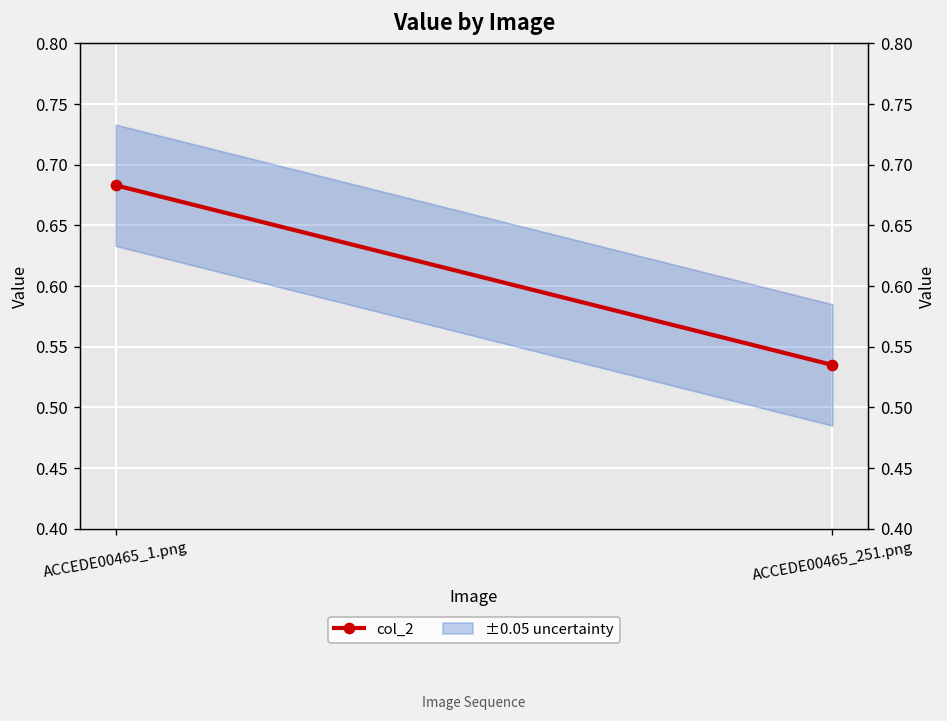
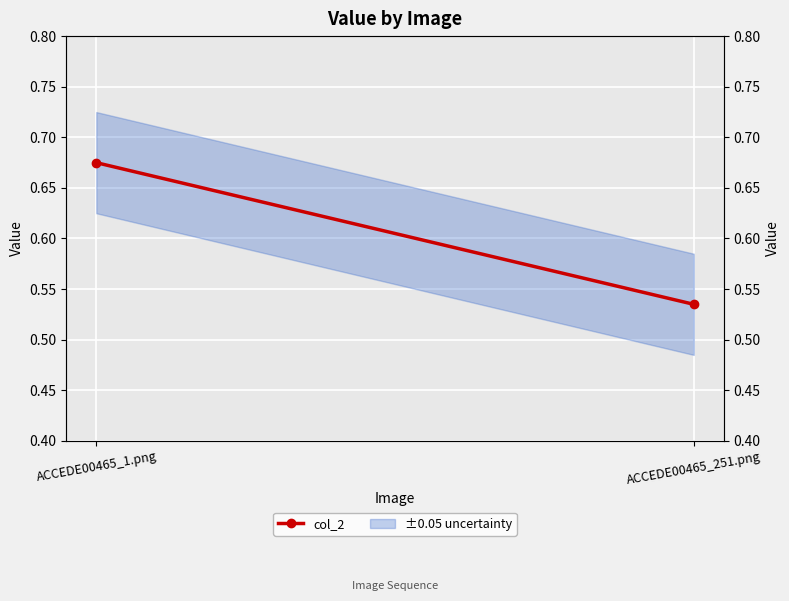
col_2, ACCEDE00465_1.png: 0.683 -> 0.675
